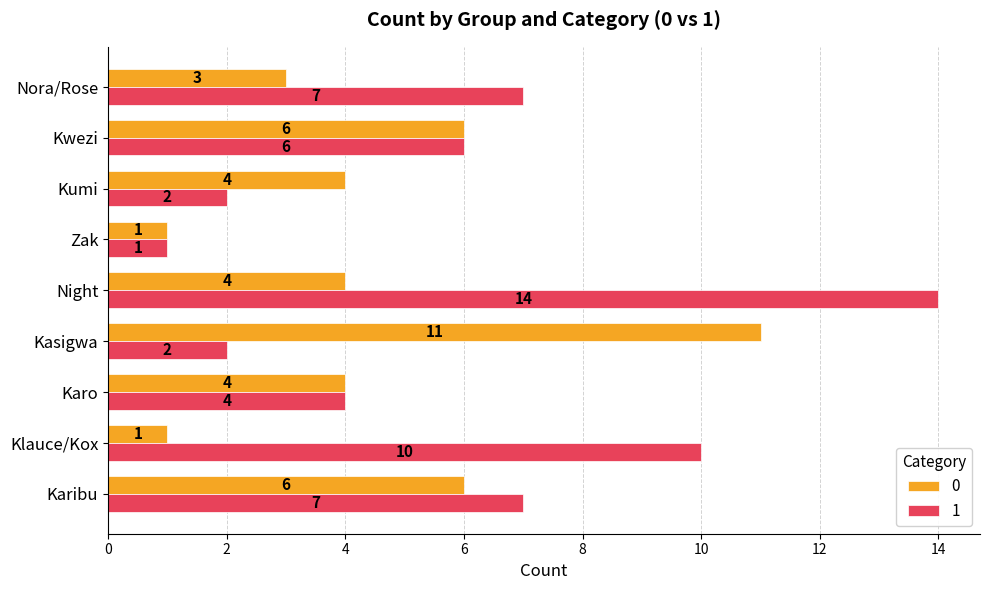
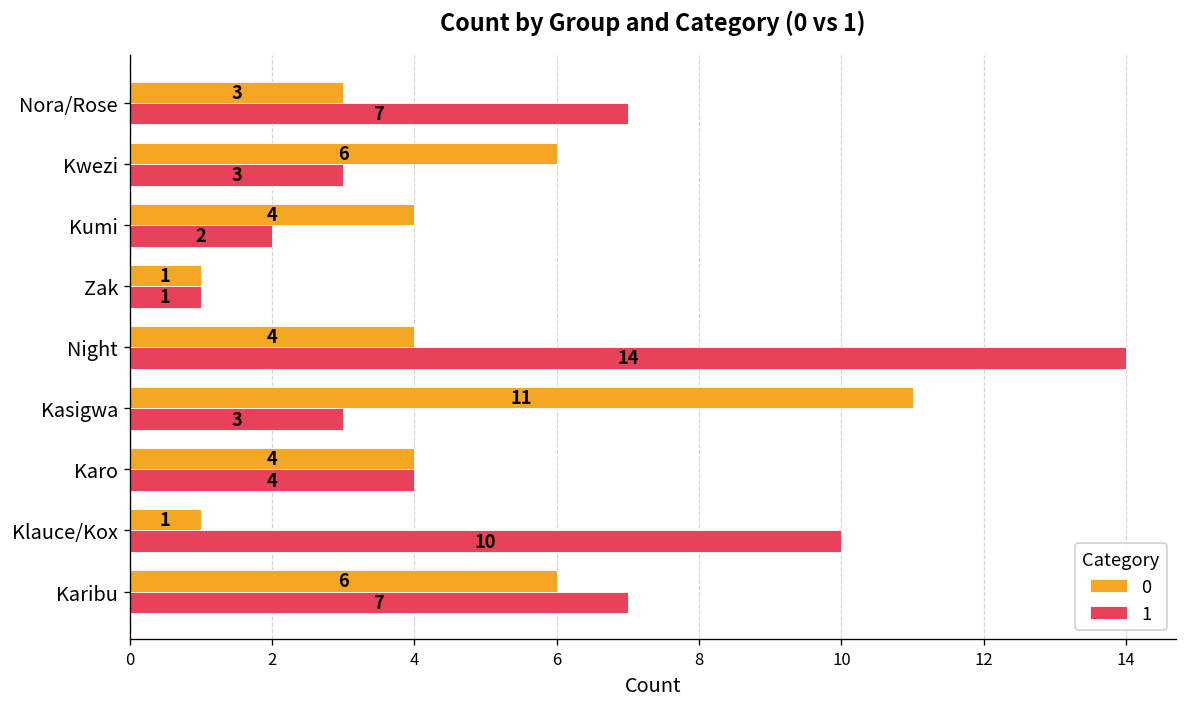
1, Kwezi: 6 -> 3
1, Kasigwa: 2 -> 3
